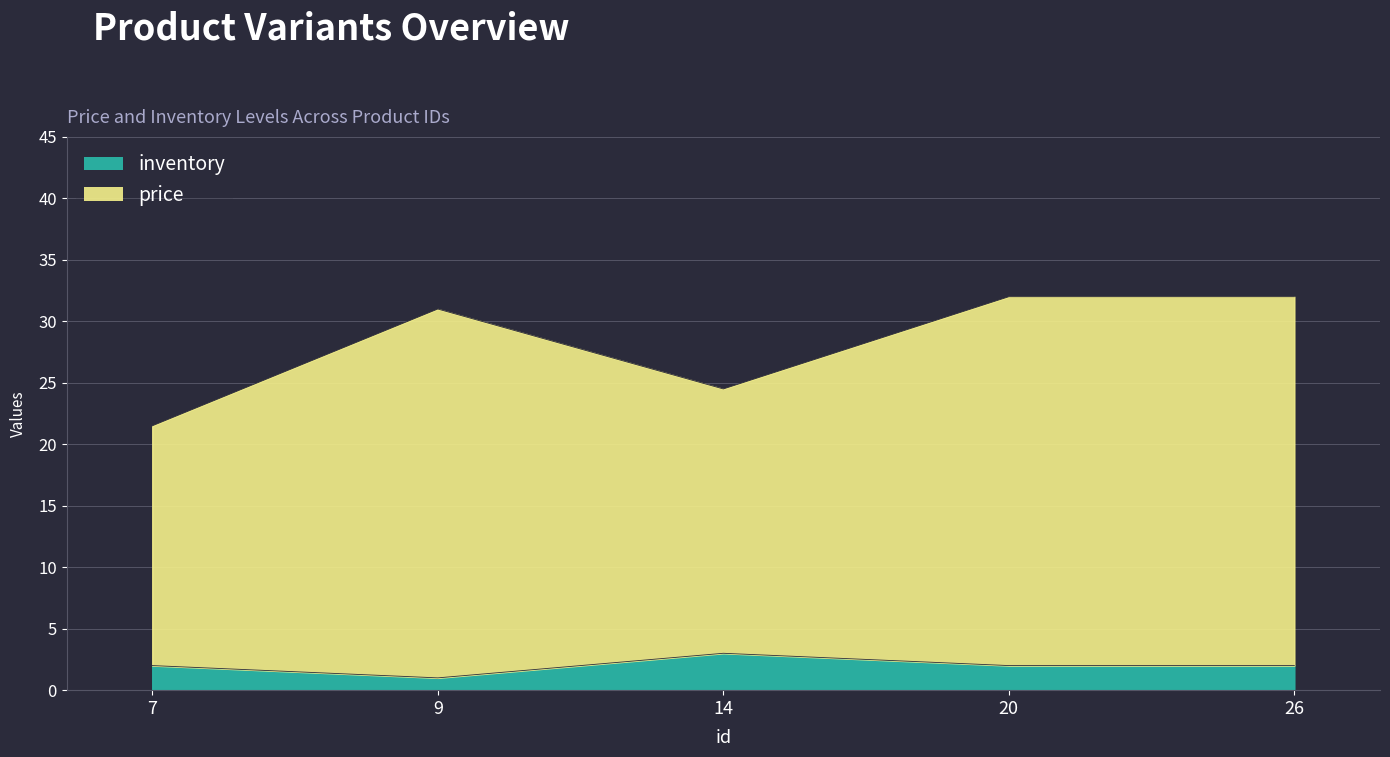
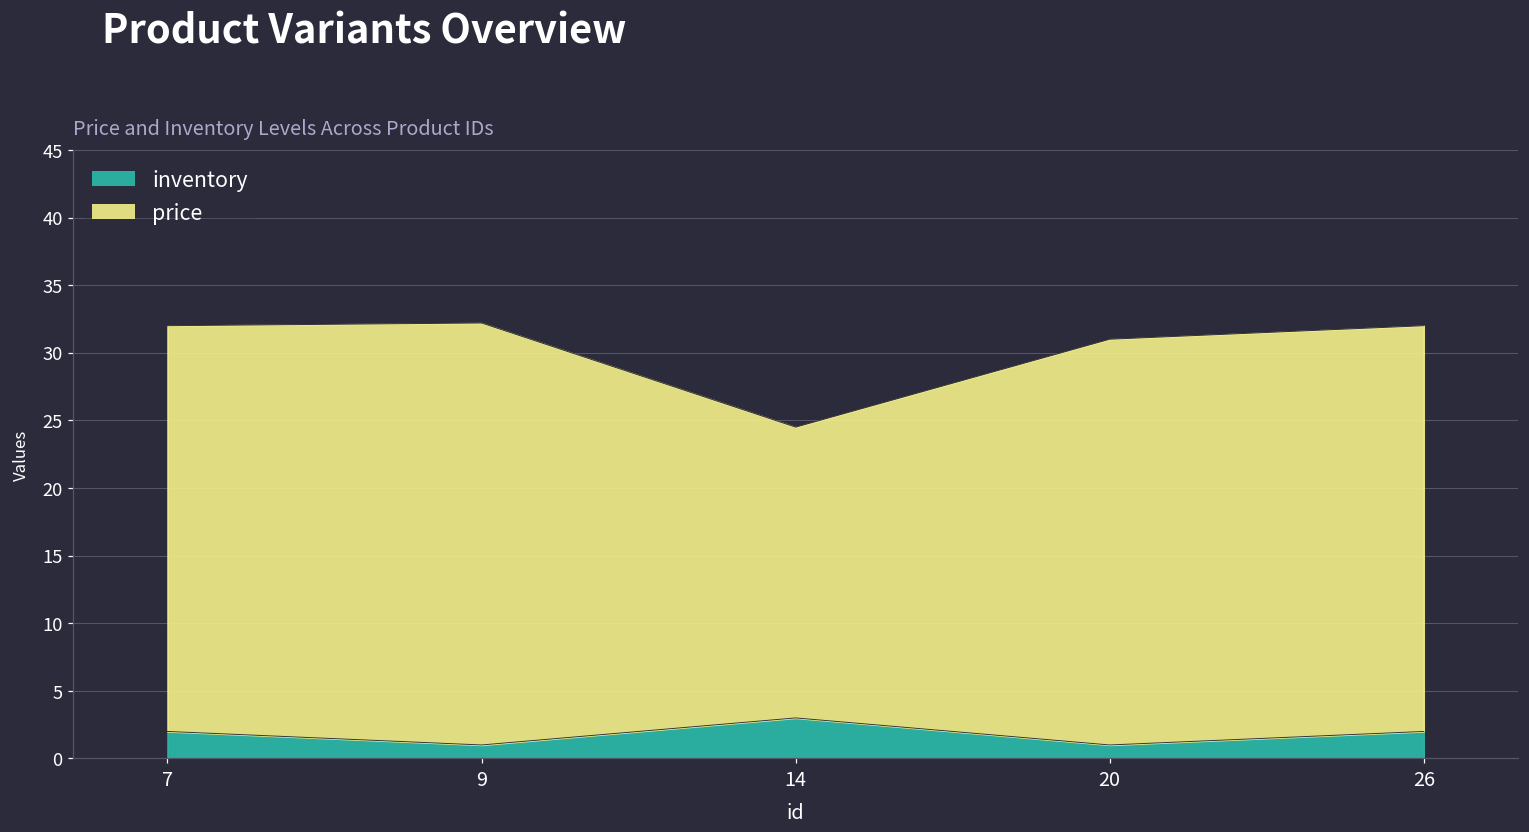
price, 7: 19.5 -> 30.0
price, 9: 30.0 -> 31.2
inventory, 20: 2 -> 1
